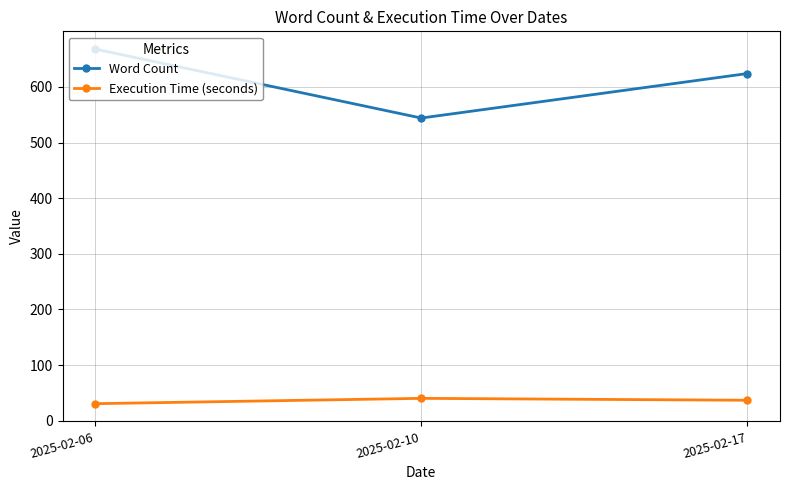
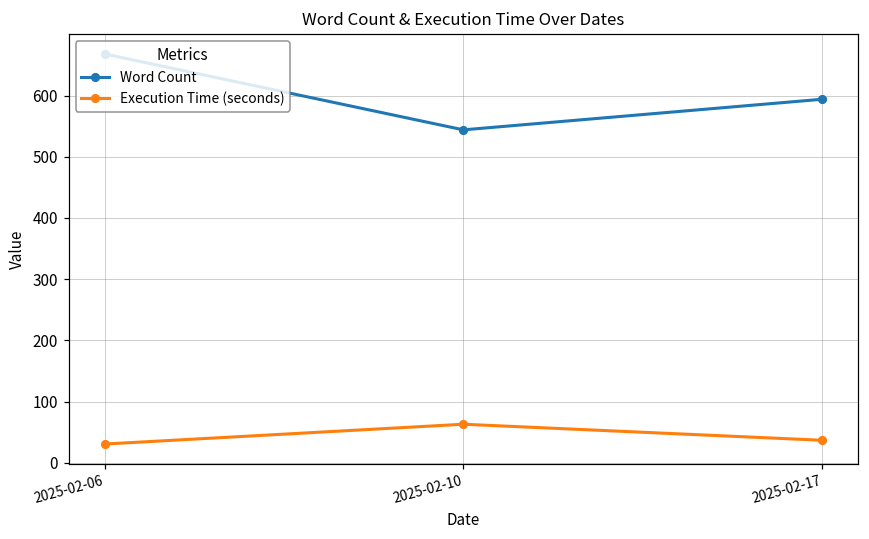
Execution Time (seconds), 2025-02-10: 40 -> 60
Word Count, 2025-02-17: 620 -> 590
